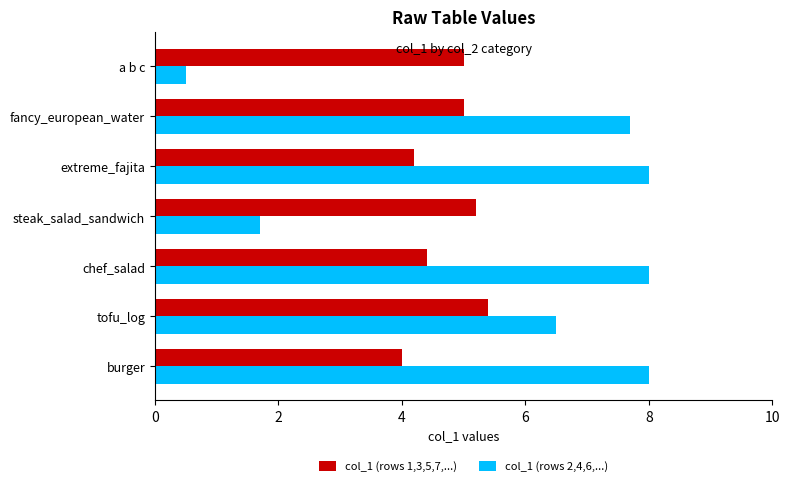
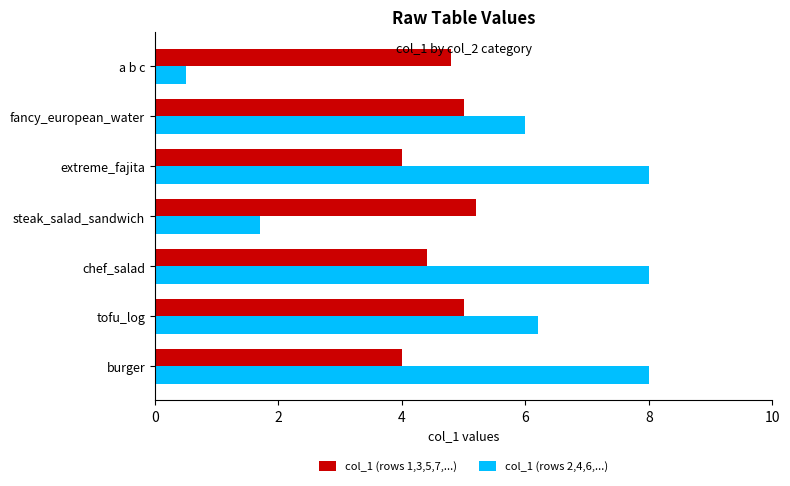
col_1 (rows 1,3,5,7,...), a b c: 5.0 -> 4.8
col_1 (rows 2,4,6,...), fancy_european_water: 7.7 -> 6.0
col_1 (rows 1,3,5,7,...), extreme_fajita: 4.2 -> 4.0
col_1 (rows 1,3,5,7,...), tofu_log: 5.4 -> 5.0
col_1 (rows 2,4,6,...), tofu_log: 6.5 -> 6.2
